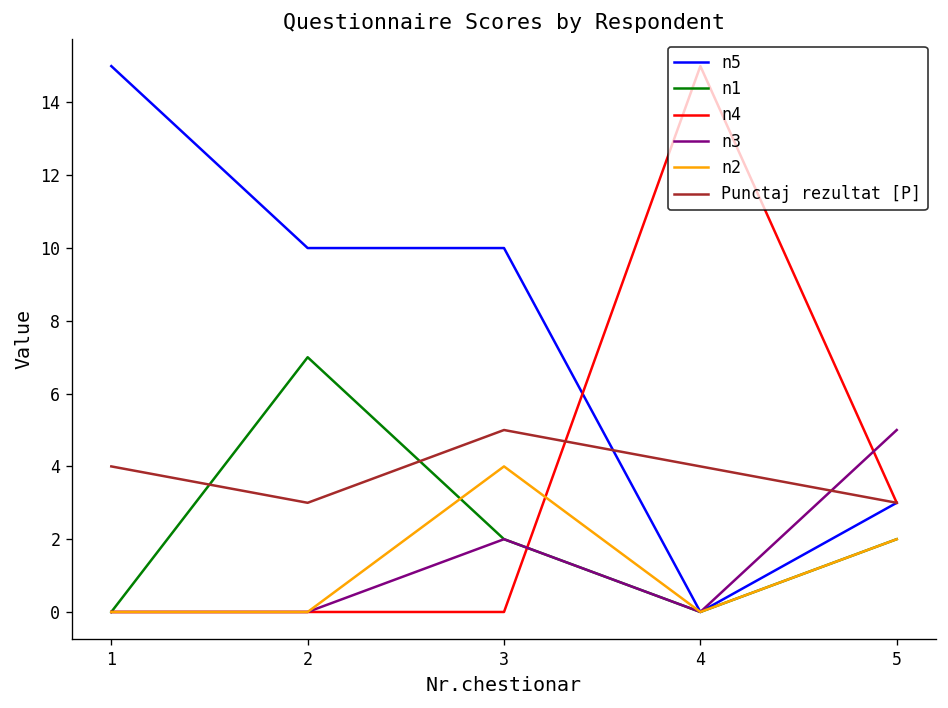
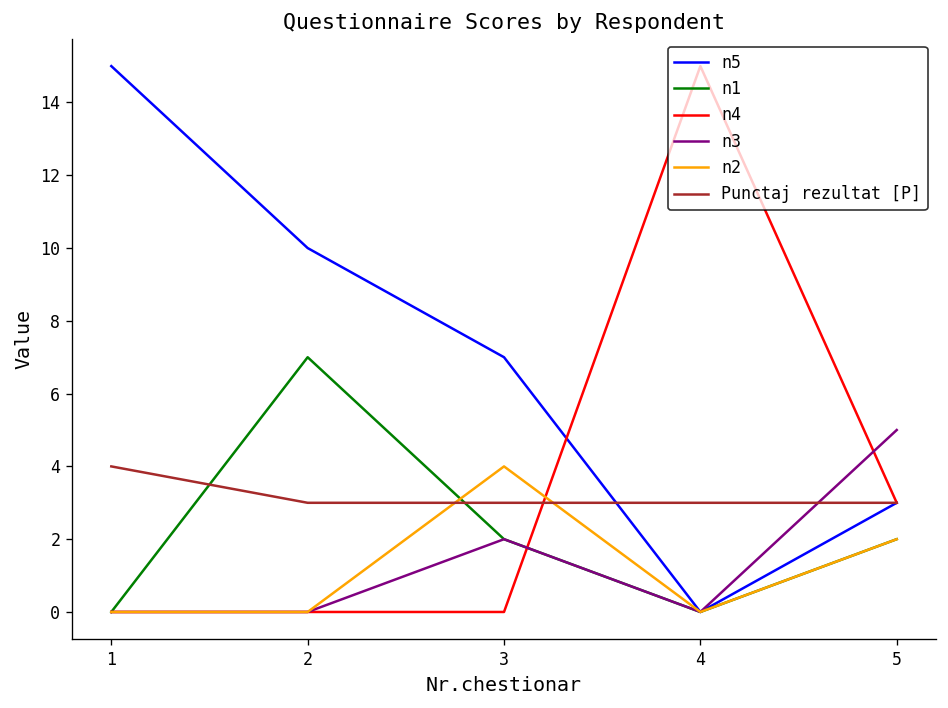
n5, 3: 10 -> 7
Punctaj rezultat [P], 3: 5 -> 3
Punctaj rezultat [P], 4: 4 -> 3
